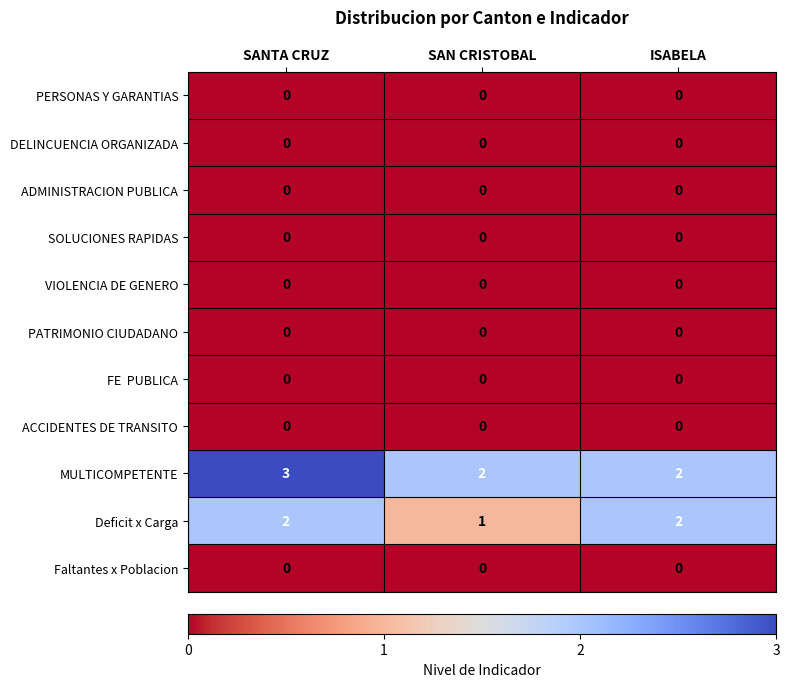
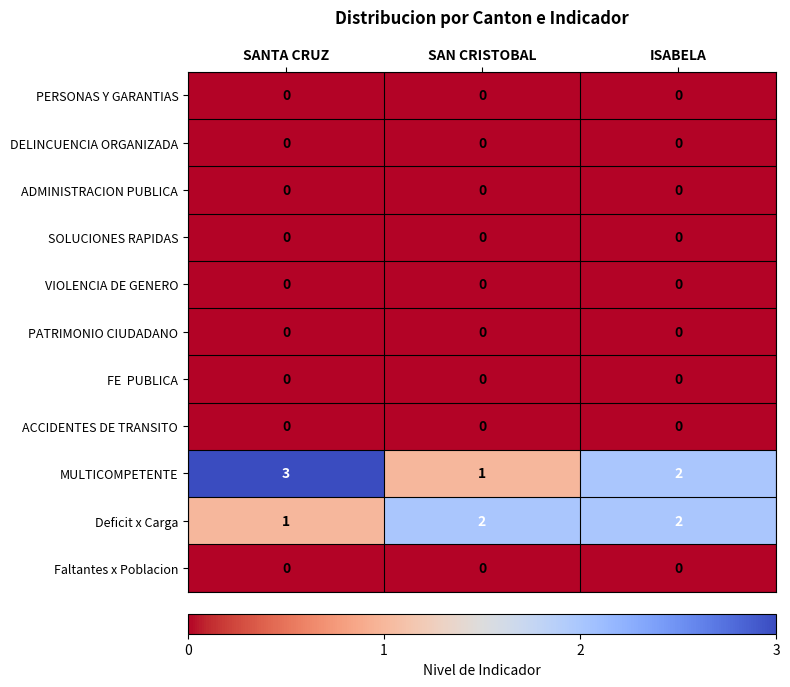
MULTICOMPETENTE, SAN CRISTOBAL: 2 -> 1
Deficit x Carga, SANTA CRUZ: 2 -> 1
Deficit x Carga, SAN CRISTOBAL: 1 -> 2
